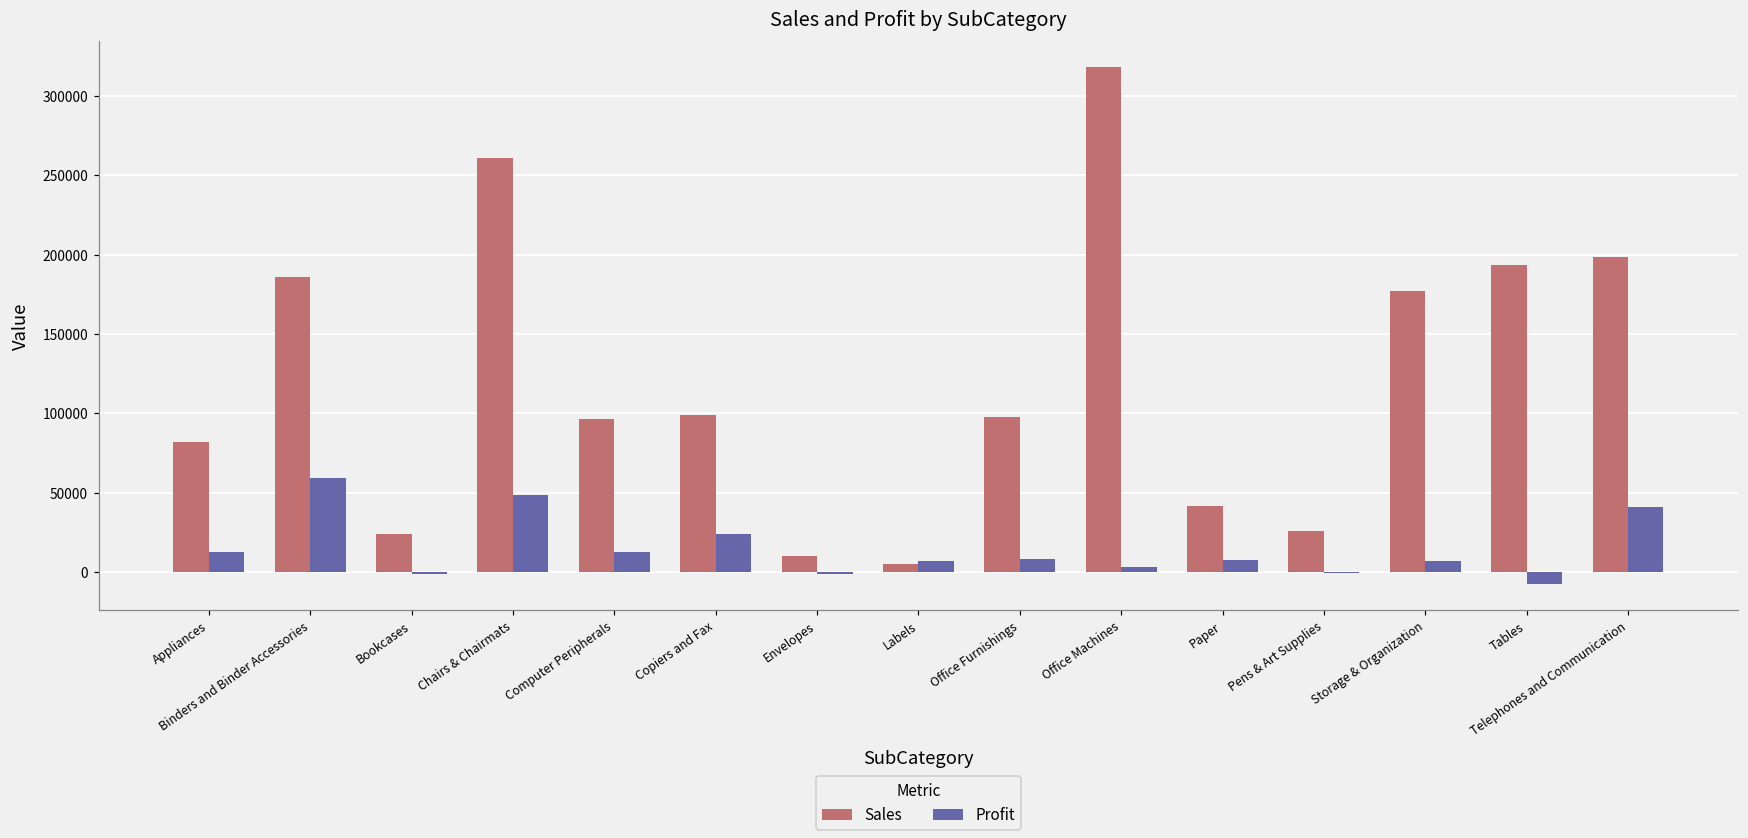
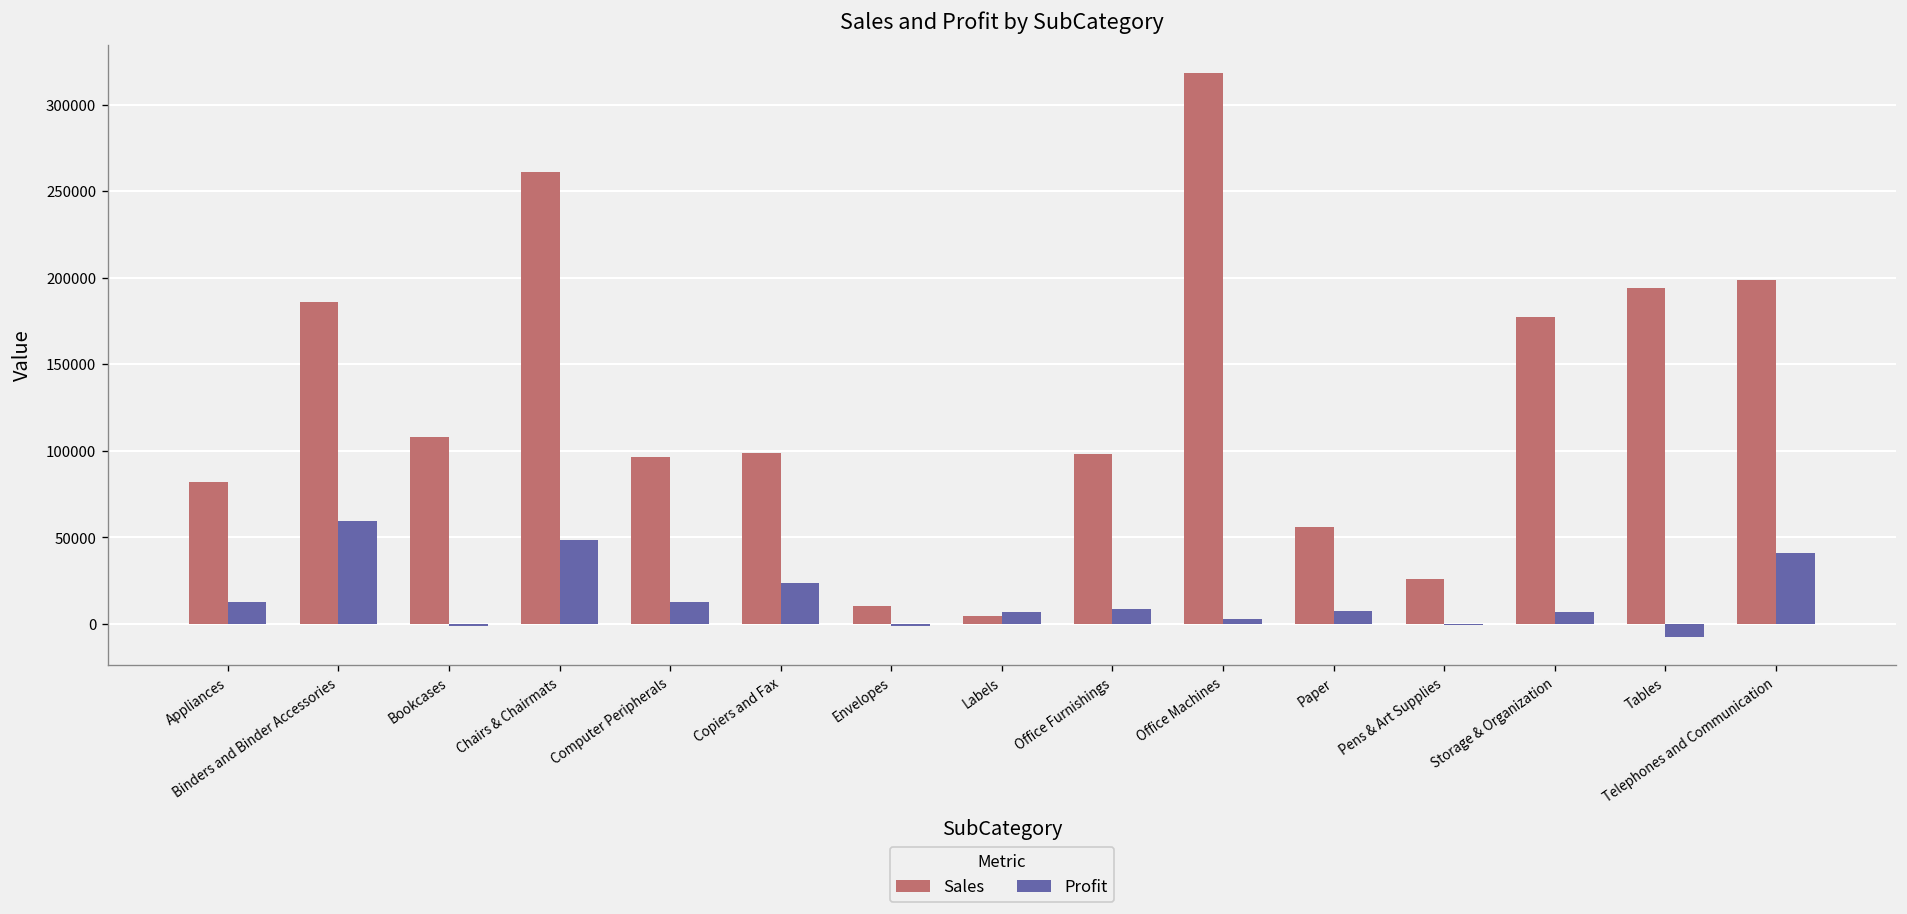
Sales, Bookcases: 24000 -> 108000
Sales, Paper: 41000 -> 56000
